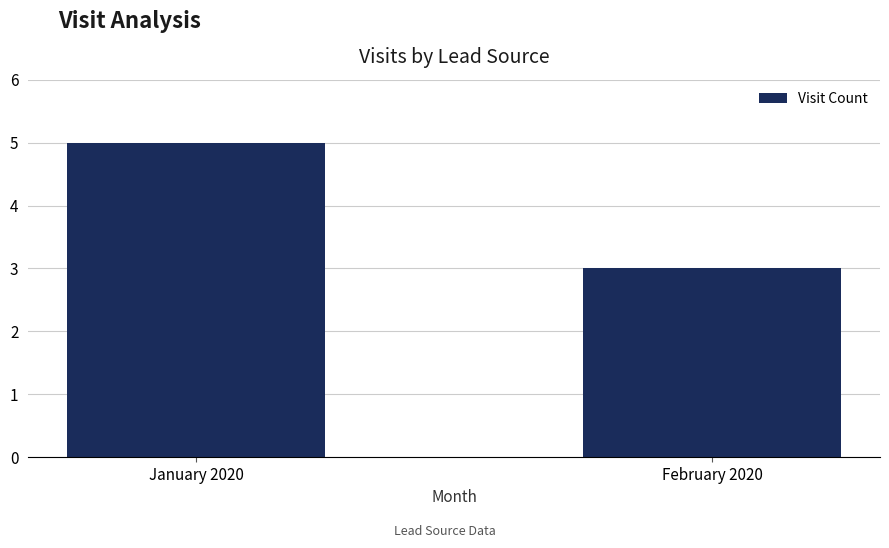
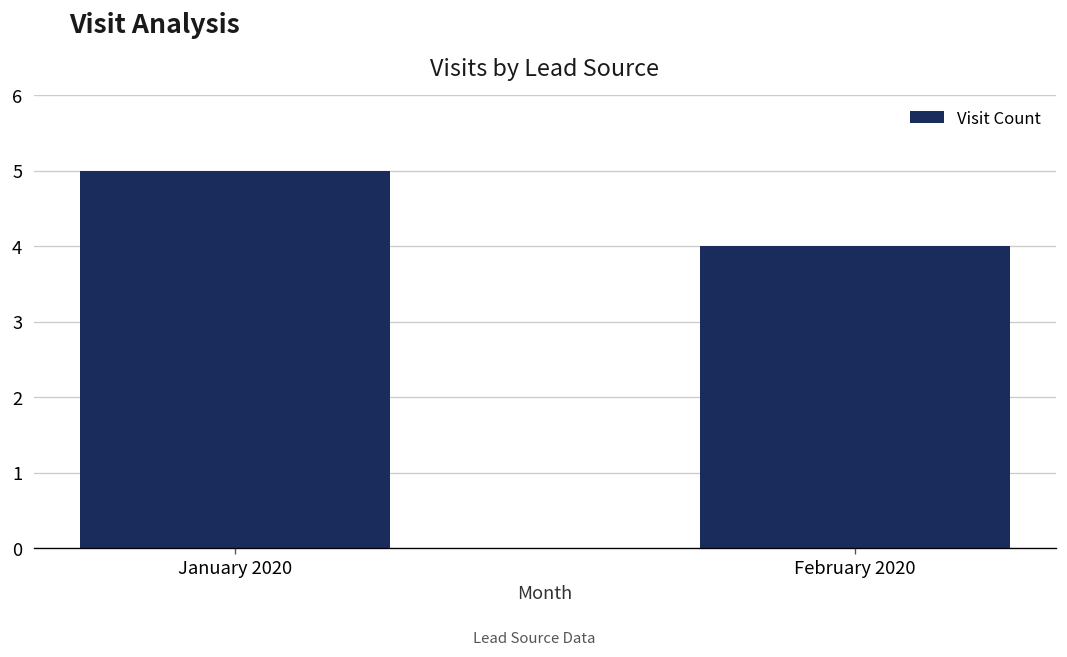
February 2020: 3 -> 4
